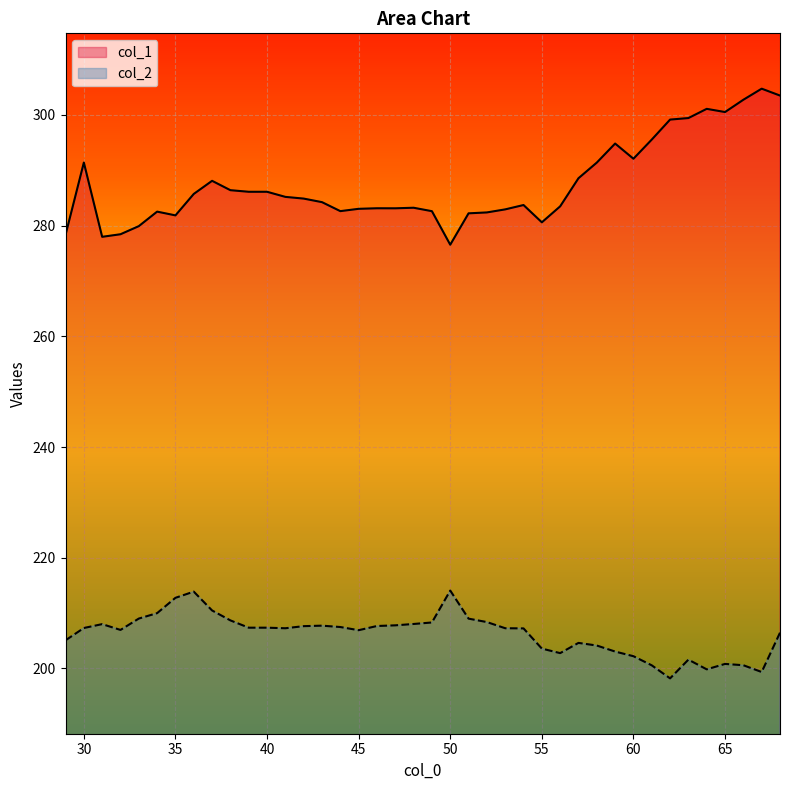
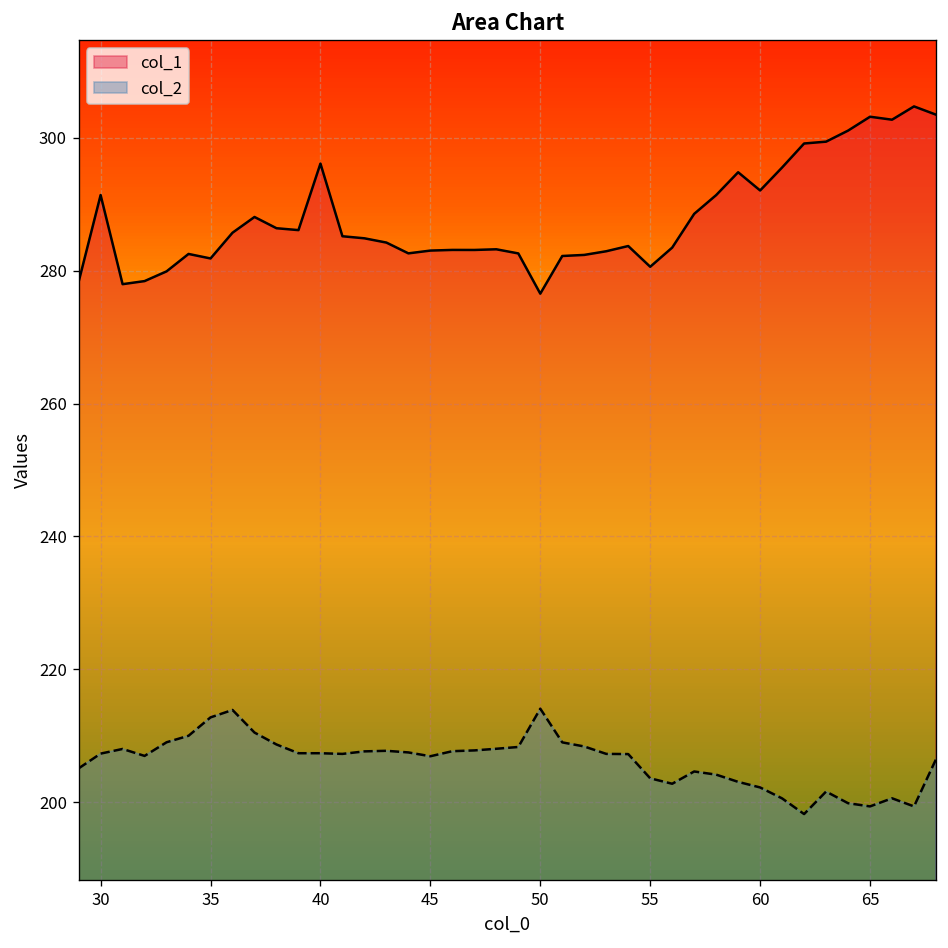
col_1, 40: 286 -> 296
col_1, 65: 301 -> 303
col_2, 65: 201 -> 199
